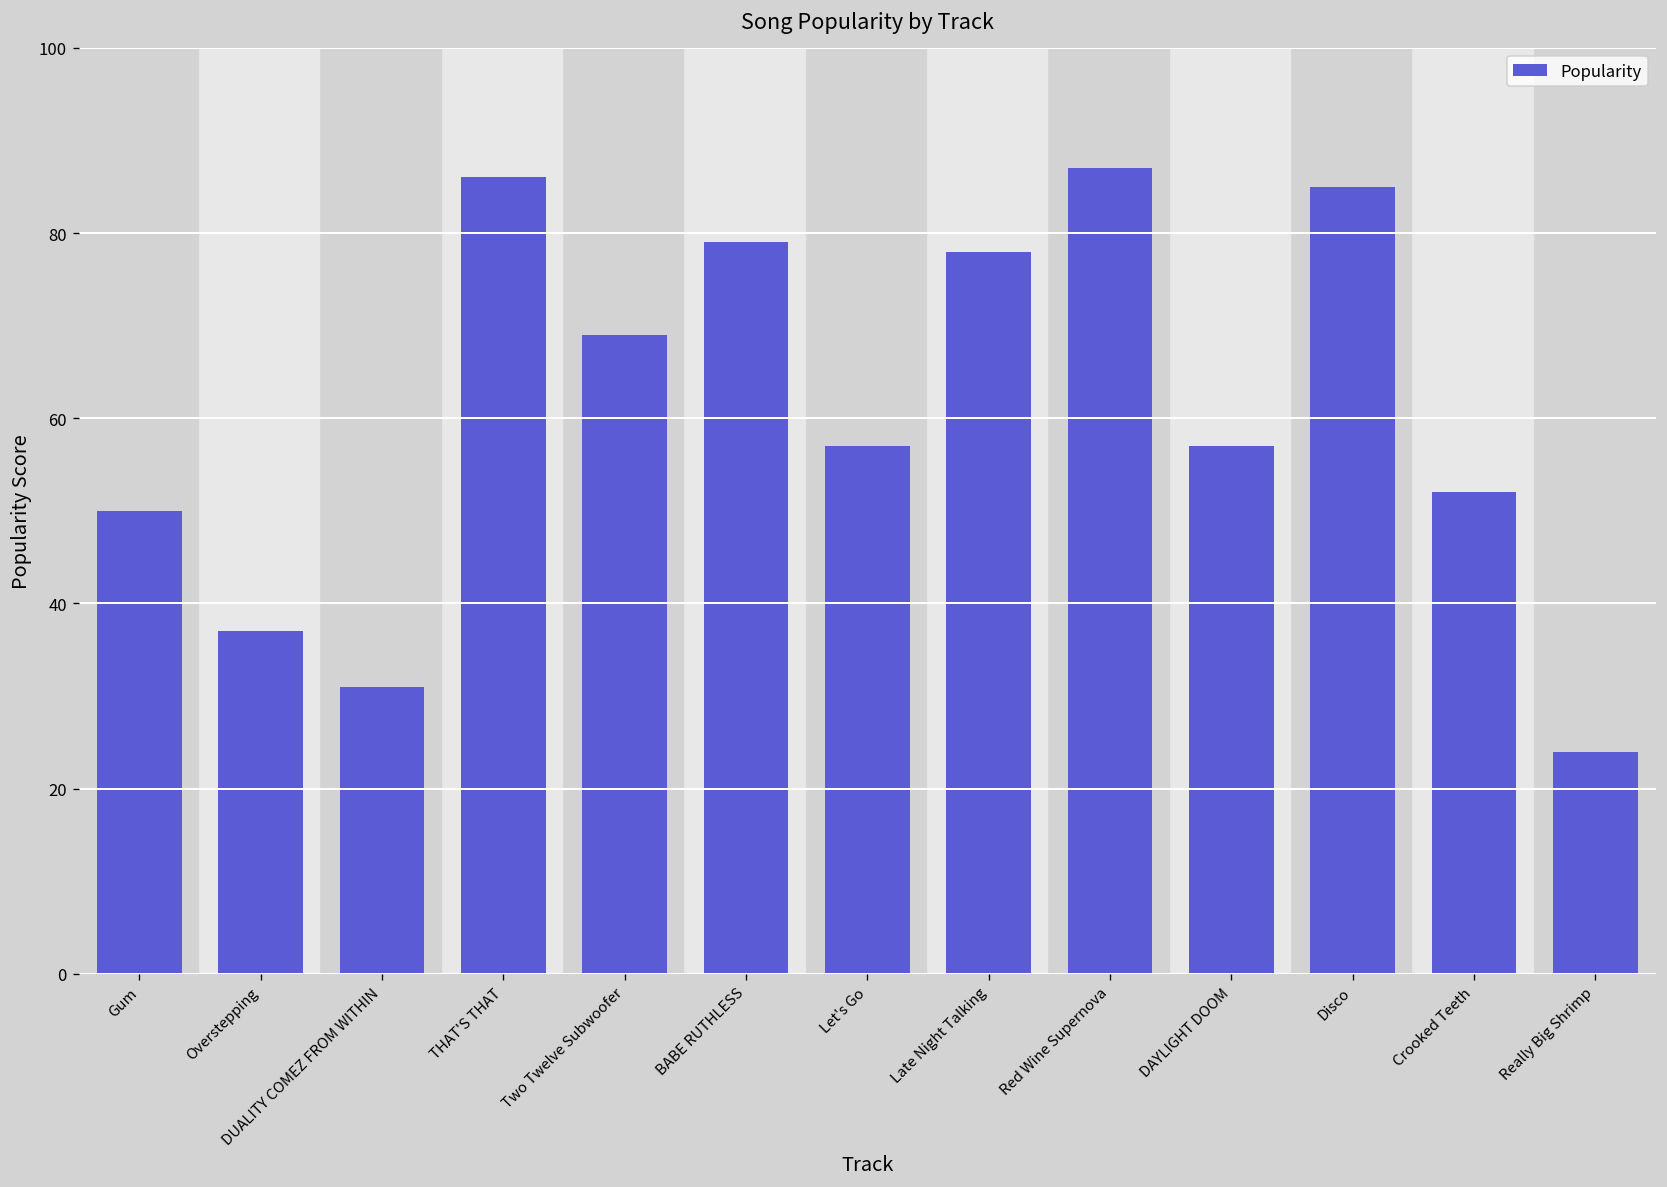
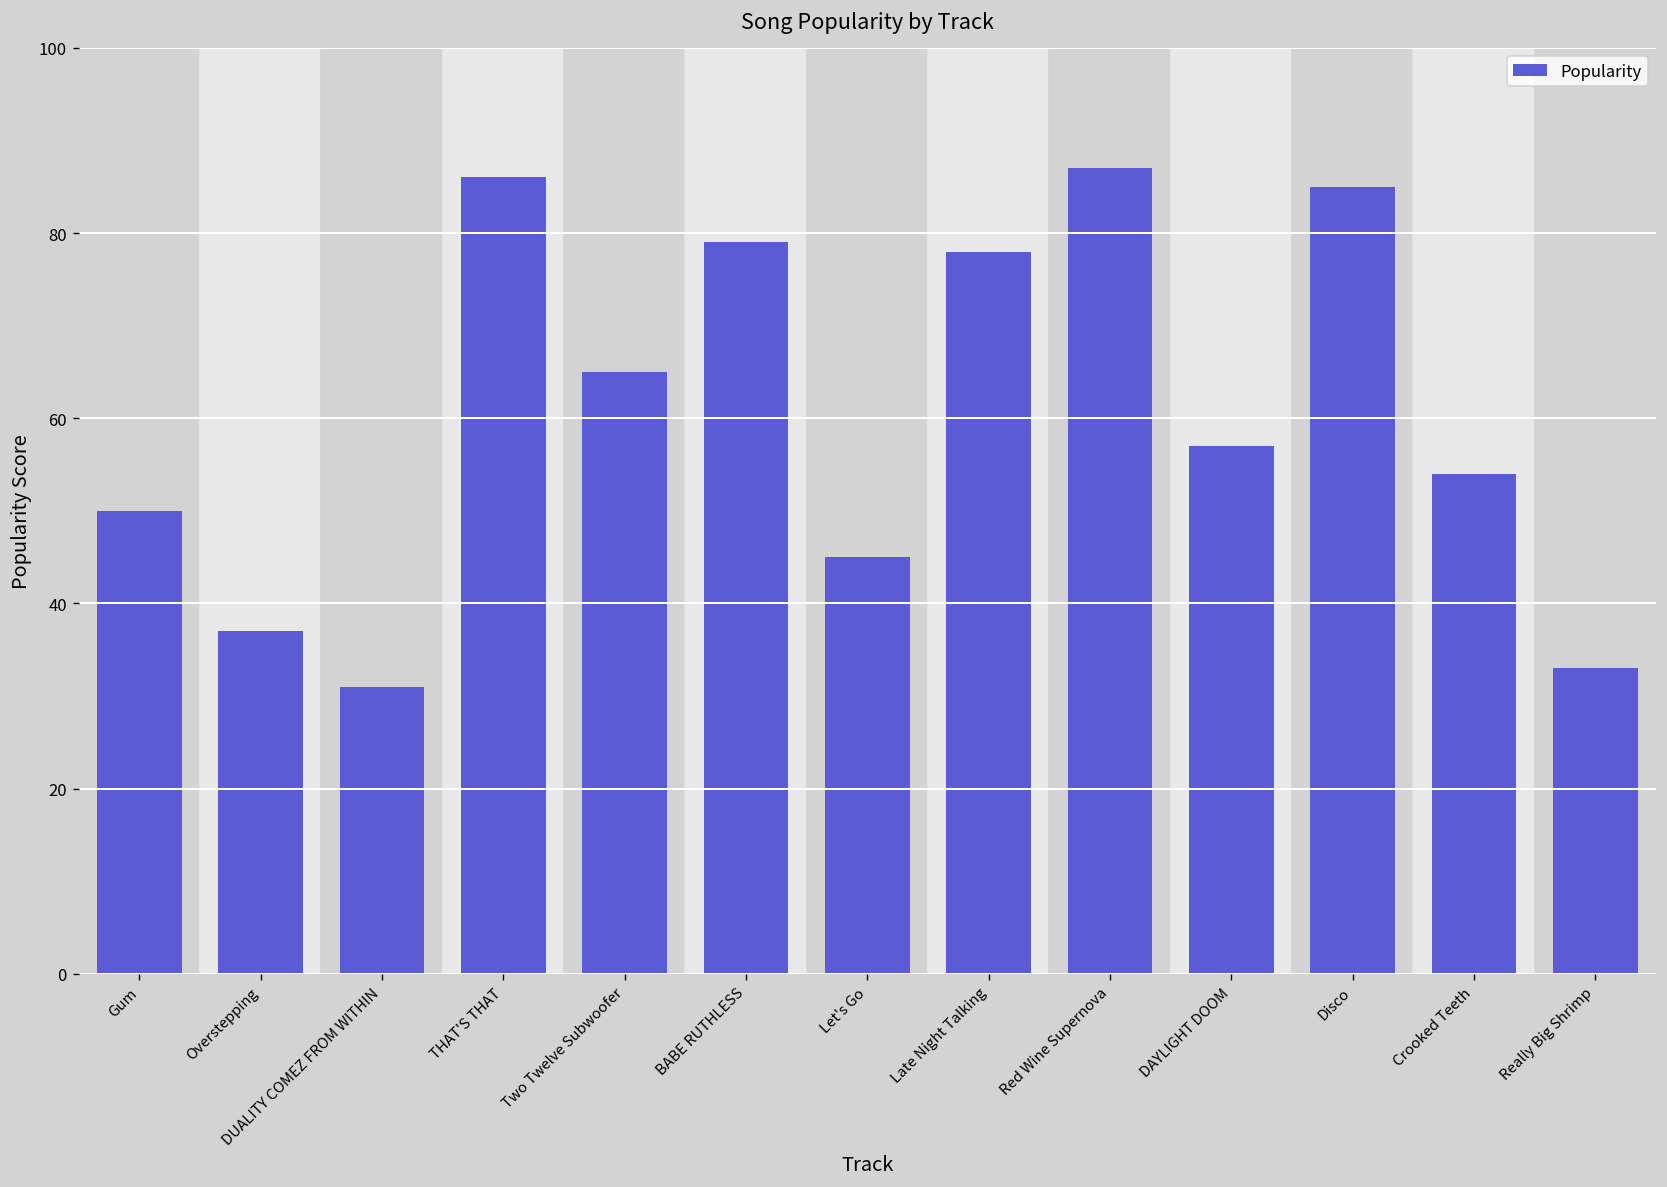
Two Twelve Subwoofer: 69 -> 65
Let's Go: 57 -> 45
Crooked Teeth: 52 -> 54
Really Big Shrimp: 24 -> 33
